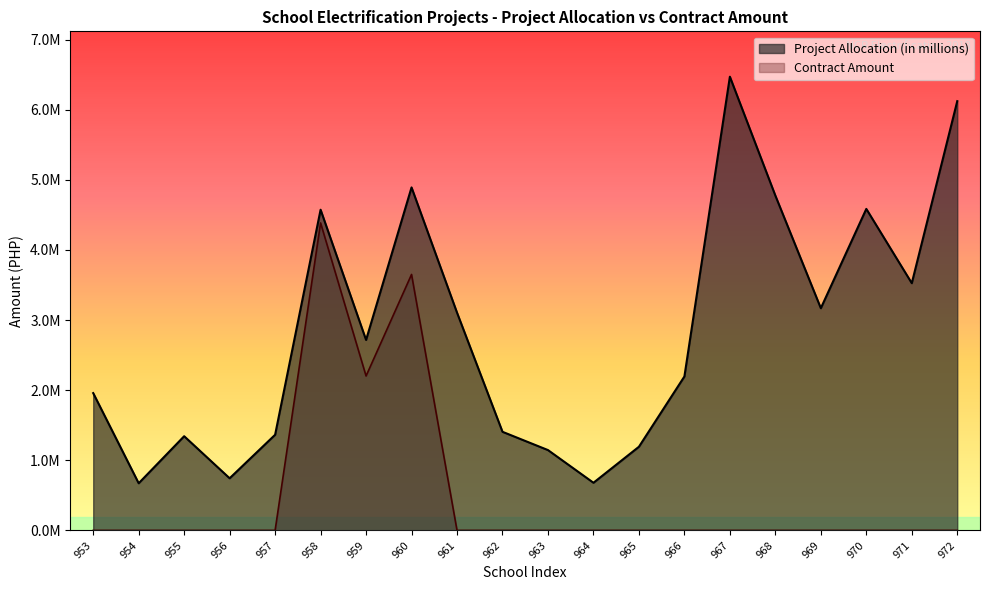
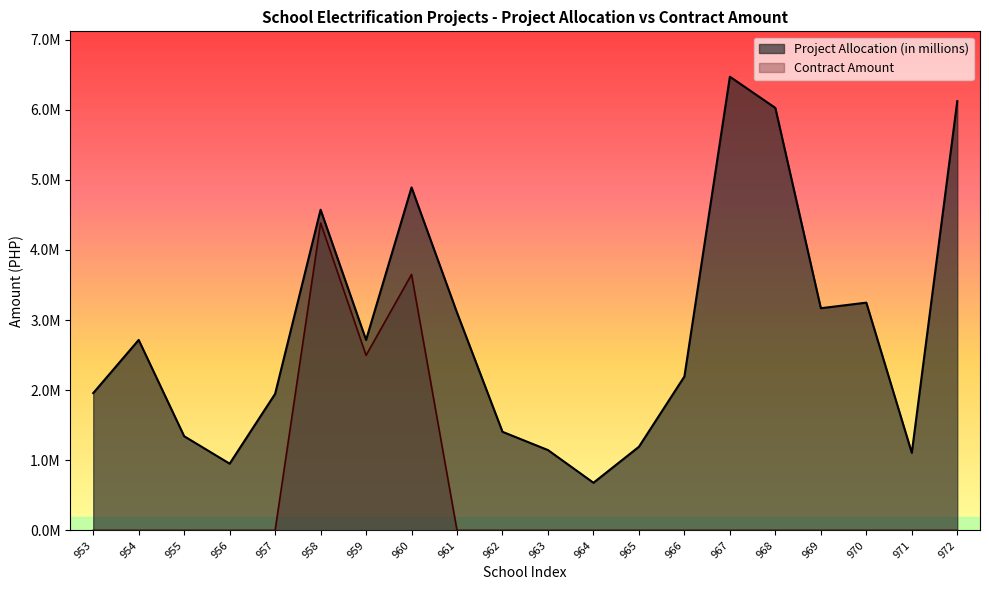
Project Allocation (in millions), 954: 700000 -> 2700000
Project Allocation (in millions), 956: 700000 -> 1000000
Project Allocation (in millions), 957: 1400000 -> 1900000
Contract Amount, 959: 2200000 -> 2500000
Project Allocation (in millions), 968: 4800000 -> 6000000
Project Allocation (in millions), 970: 4600000 -> 3200000
Project Allocation (in millions), 971: 3500000 -> 1100000
